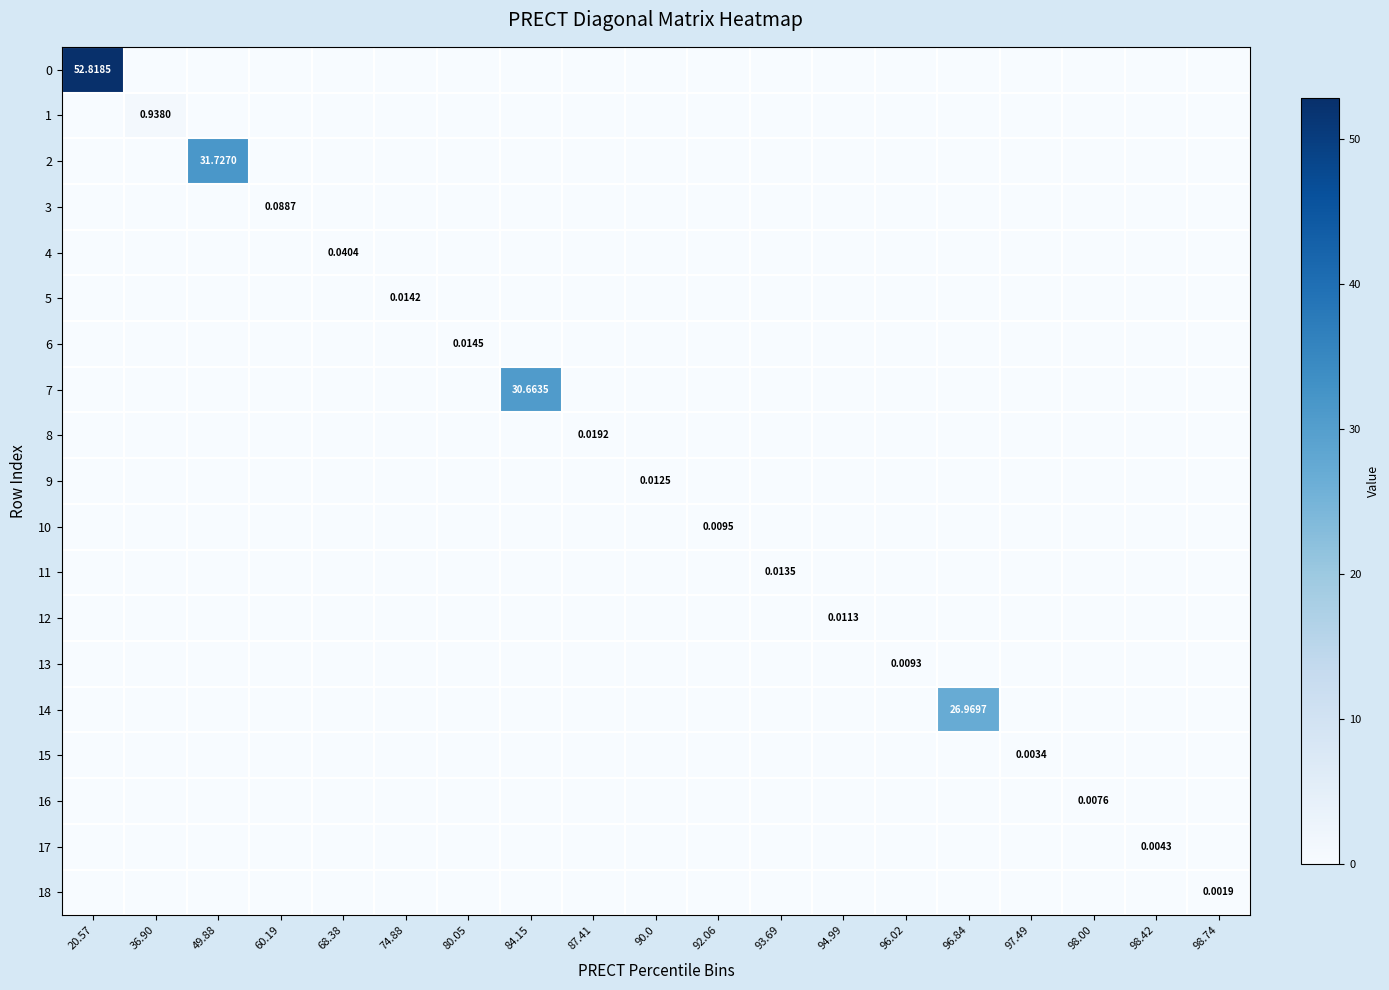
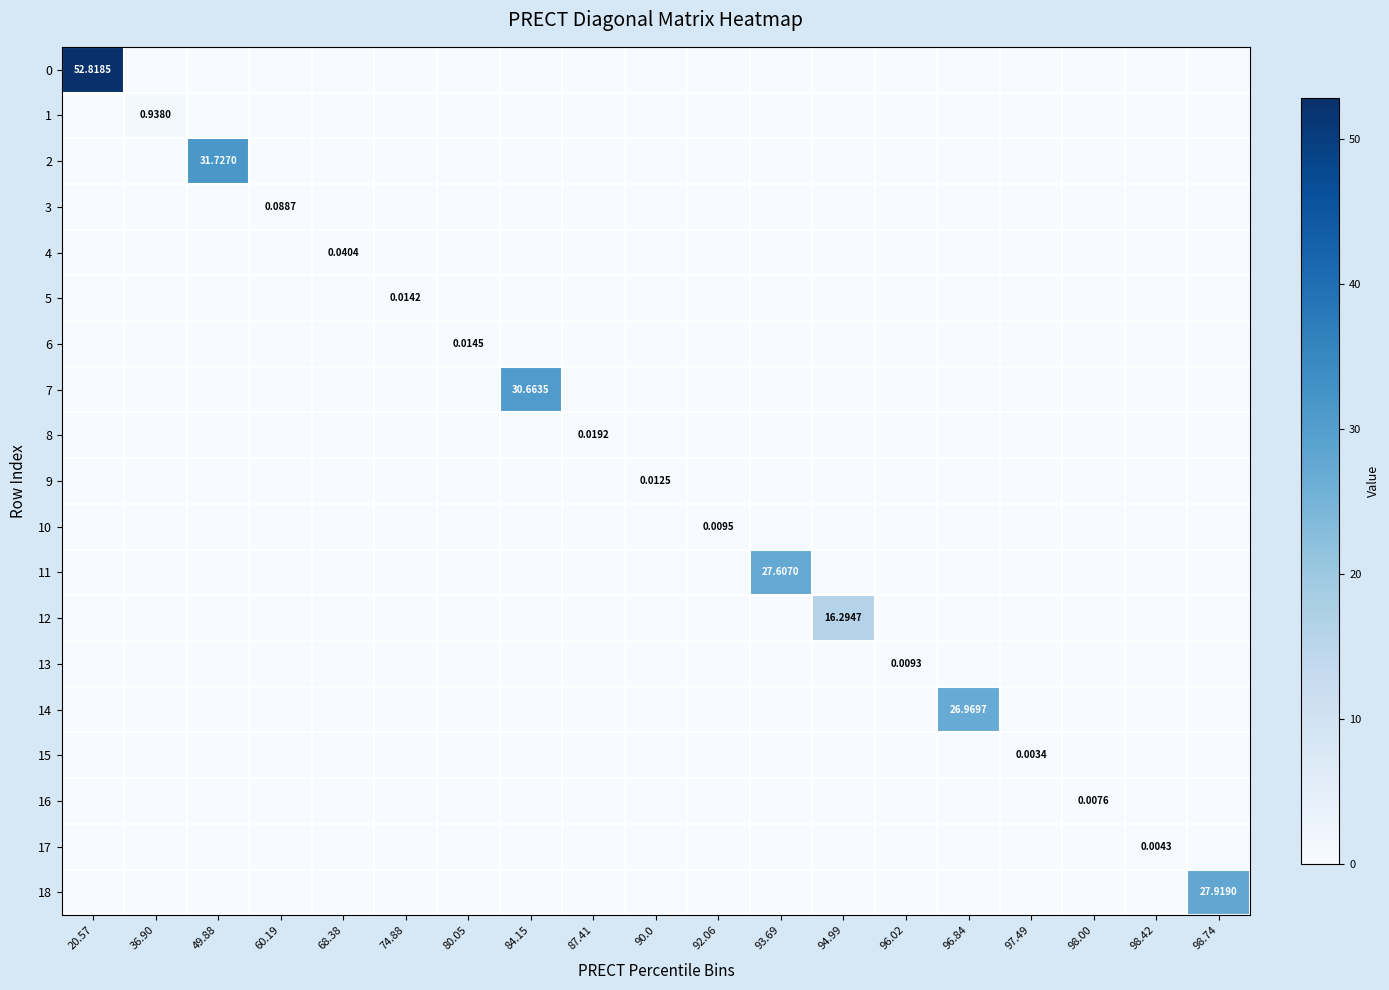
11, 93.69: 0.0135 -> 27.6070
12, 94.99: 0.0113 -> 16.2947
18, 98.74: 0.0019 -> 27.9190
